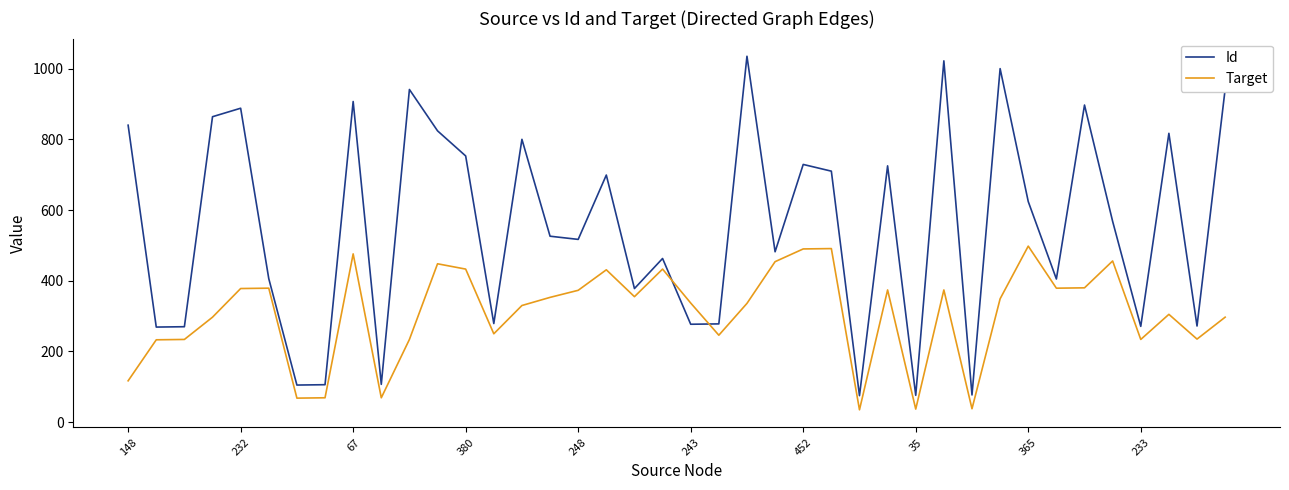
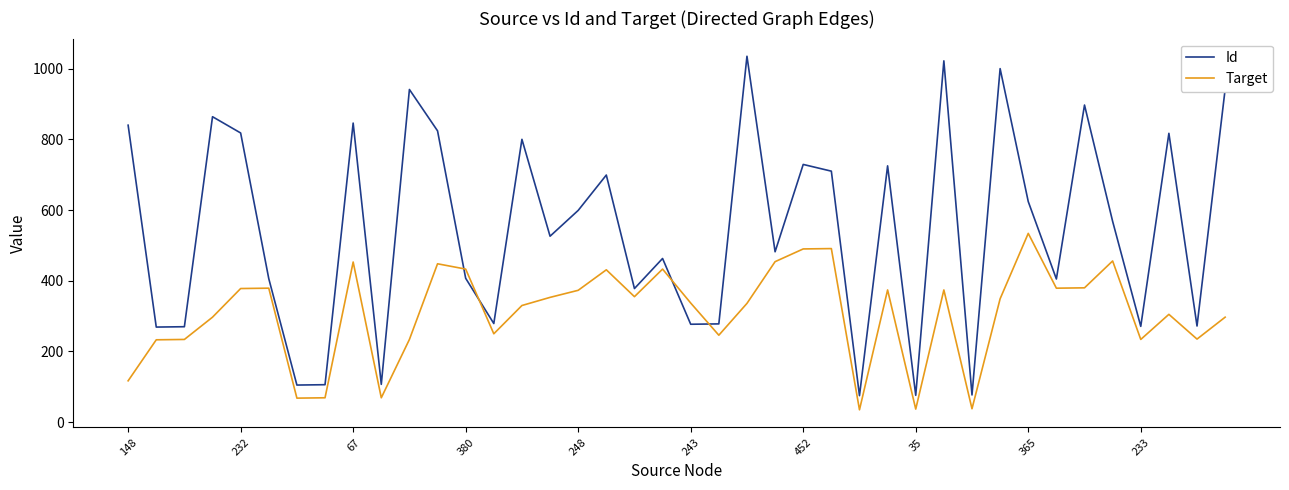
Id, 232: 890 -> 820
Id, 67: 910 -> 850
Target, 67: 480 -> 450
Id, 380: 750 -> 410
Id, 248: 520 -> 600
Target, 365: 500 -> 530
